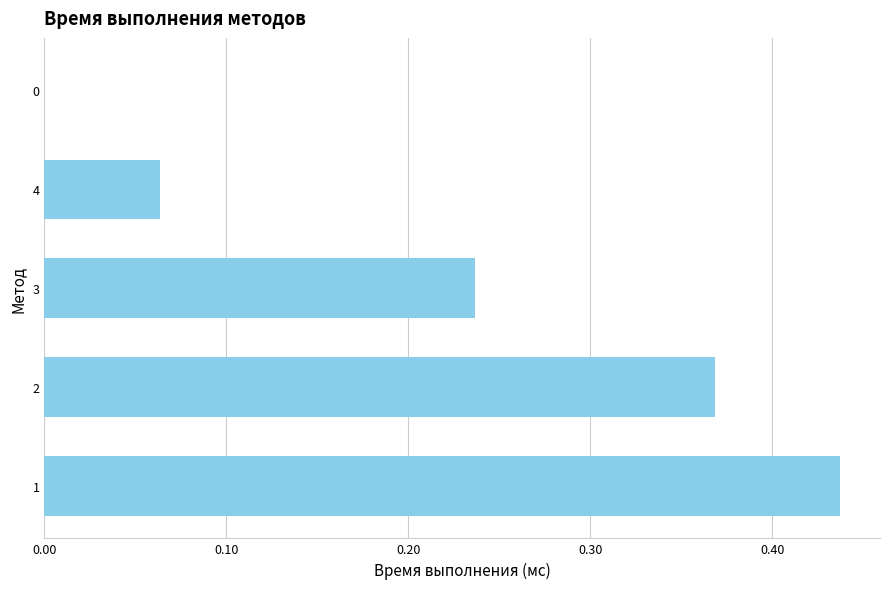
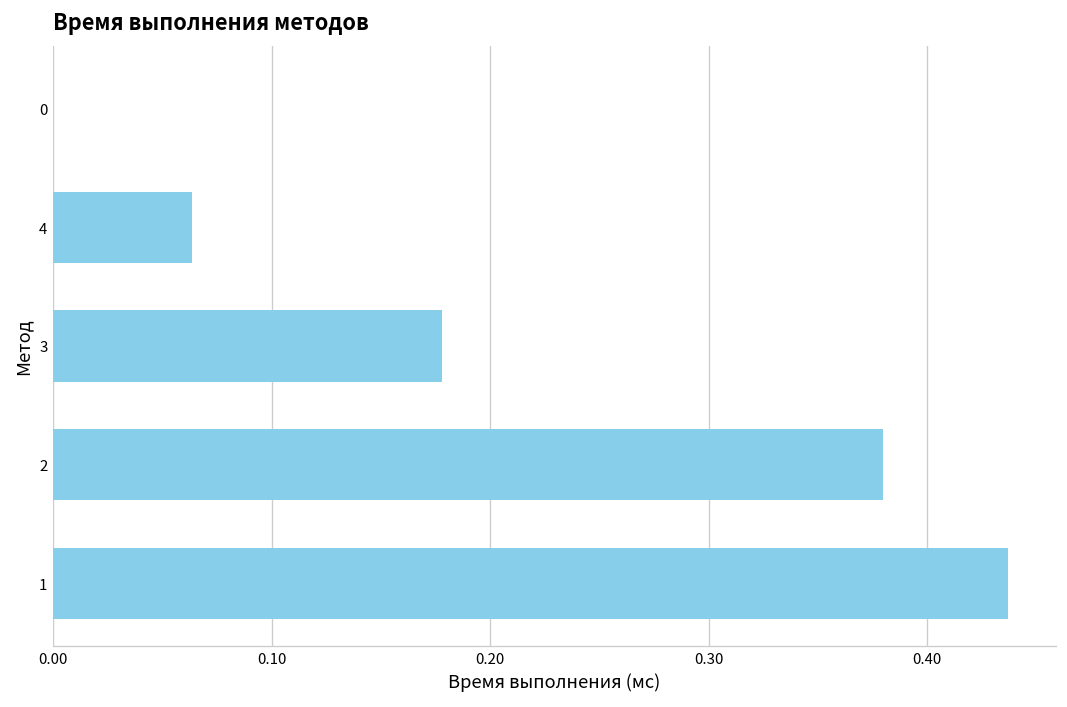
3: 0.237 -> 0.178
2: 0.369 -> 0.380
